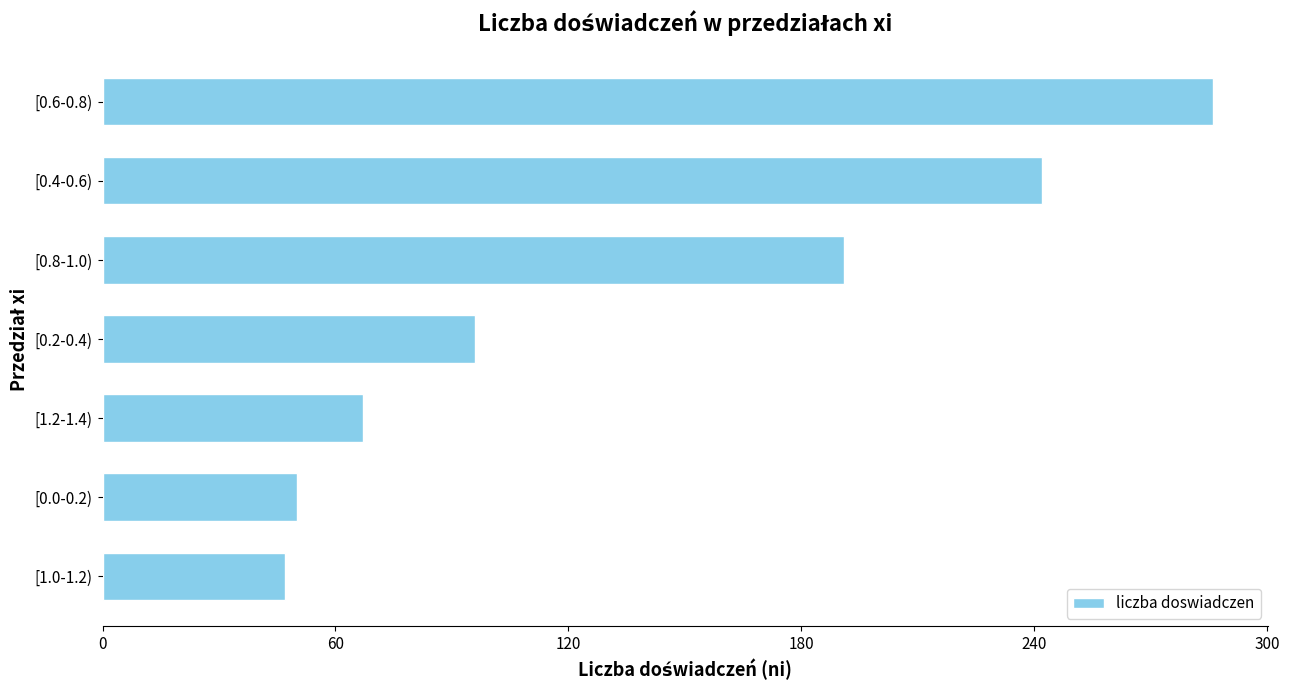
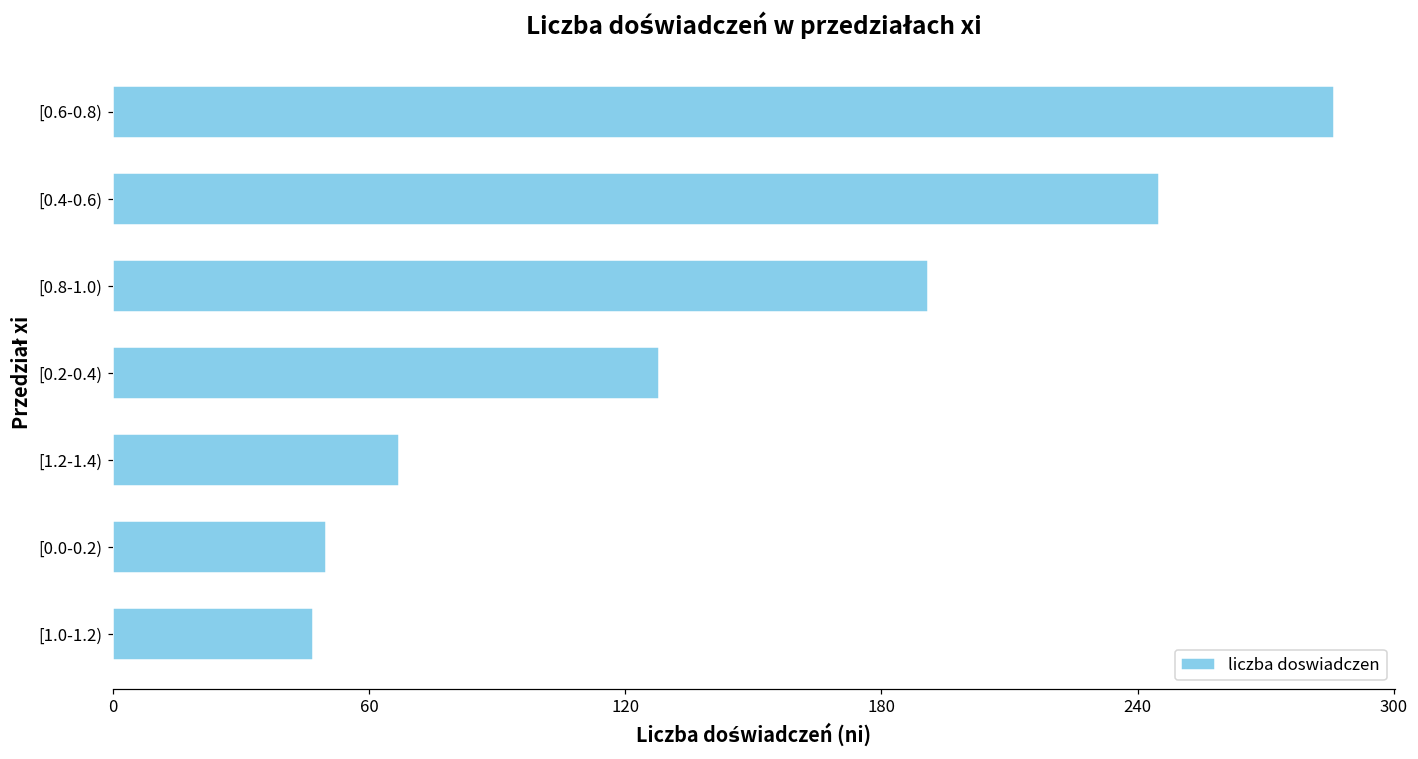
[0.4-0.6): 242 -> 245
[0.2-0.4): 96 -> 128
